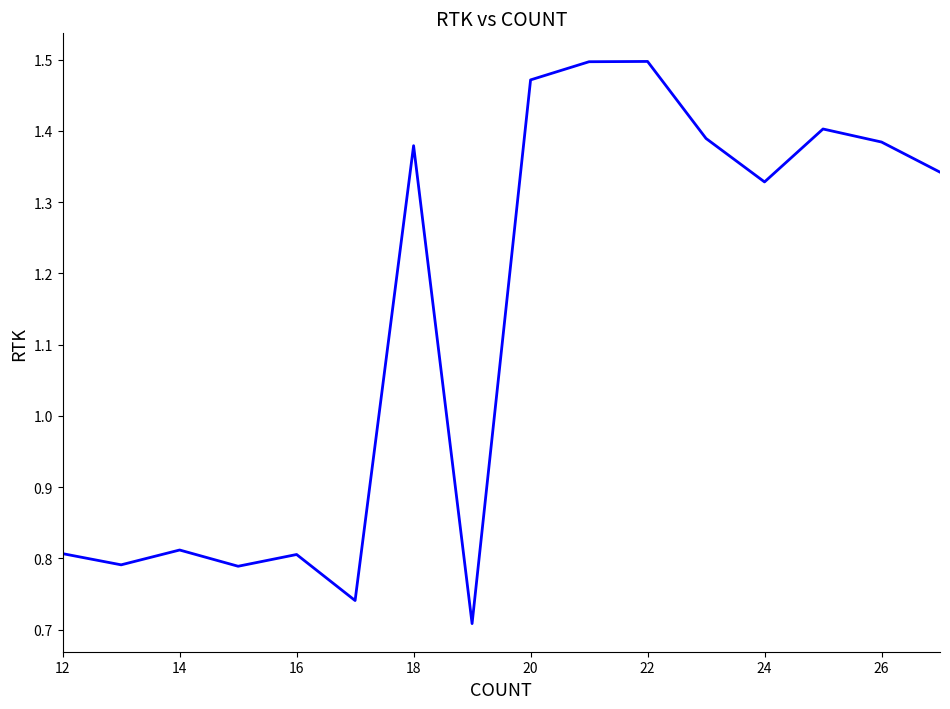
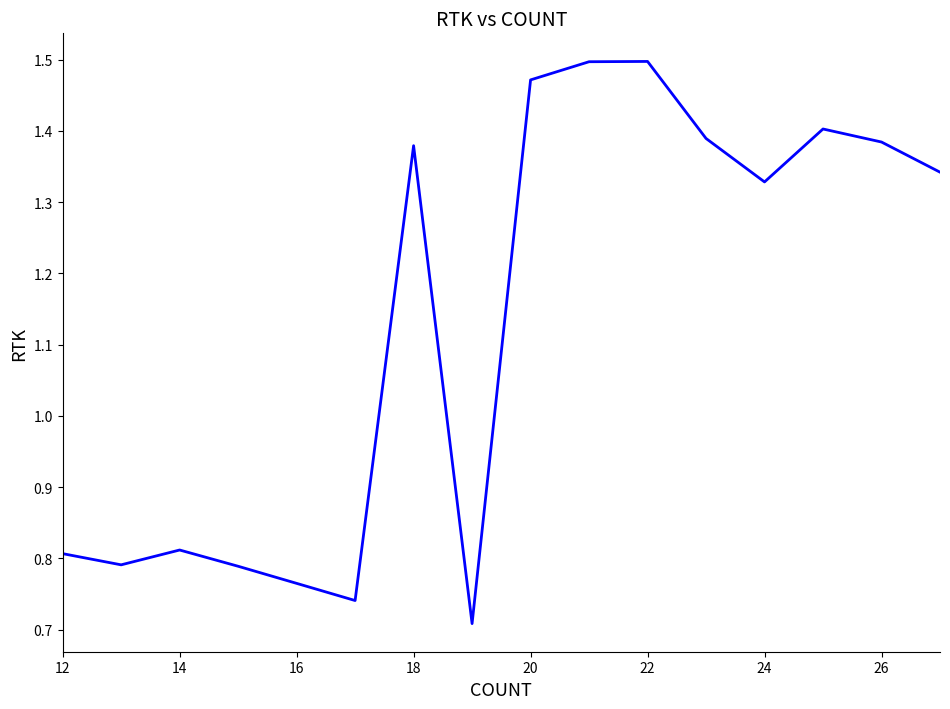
16: 0.81 -> 0.76
